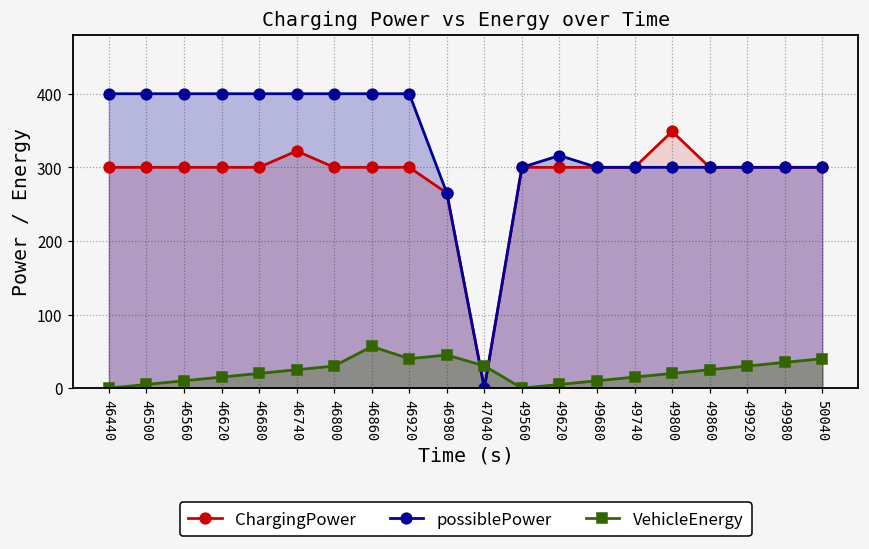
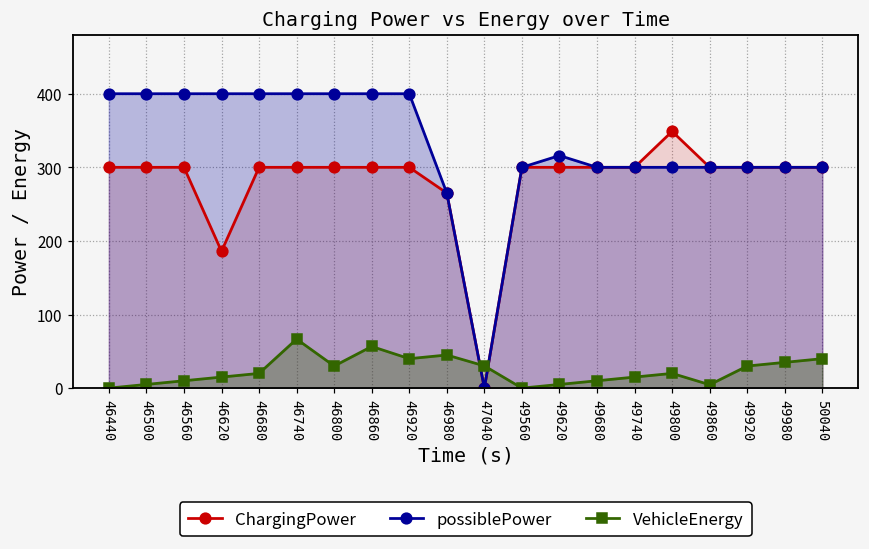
ChargingPower, 46620: 300 -> 190
ChargingPower, 46740: 320 -> 300
VehicleEnergy, 46740: 30 -> 70
VehicleEnergy, 49860: 30 -> 0
